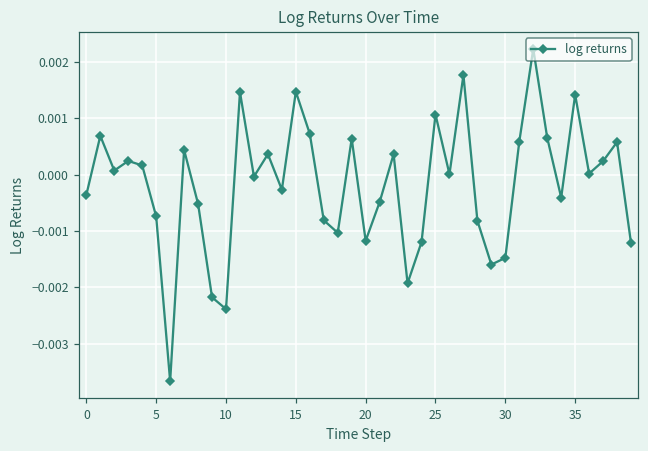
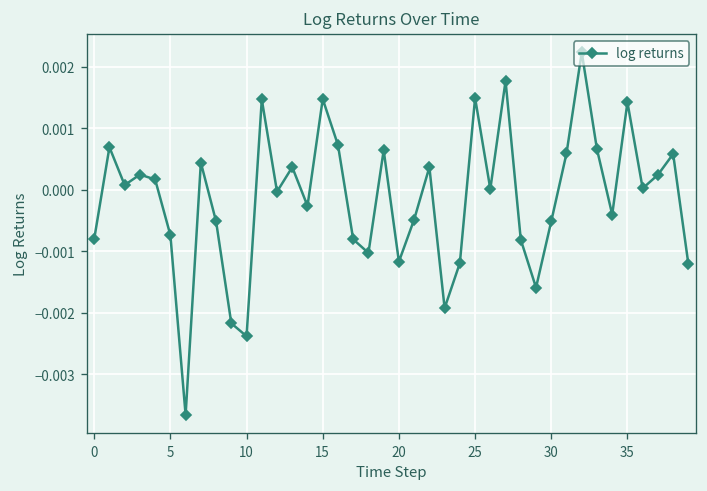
0: -0.0004 -> -0.0008
25: 0.0011 -> 0.0015
30: -0.0015 -> -0.0005
